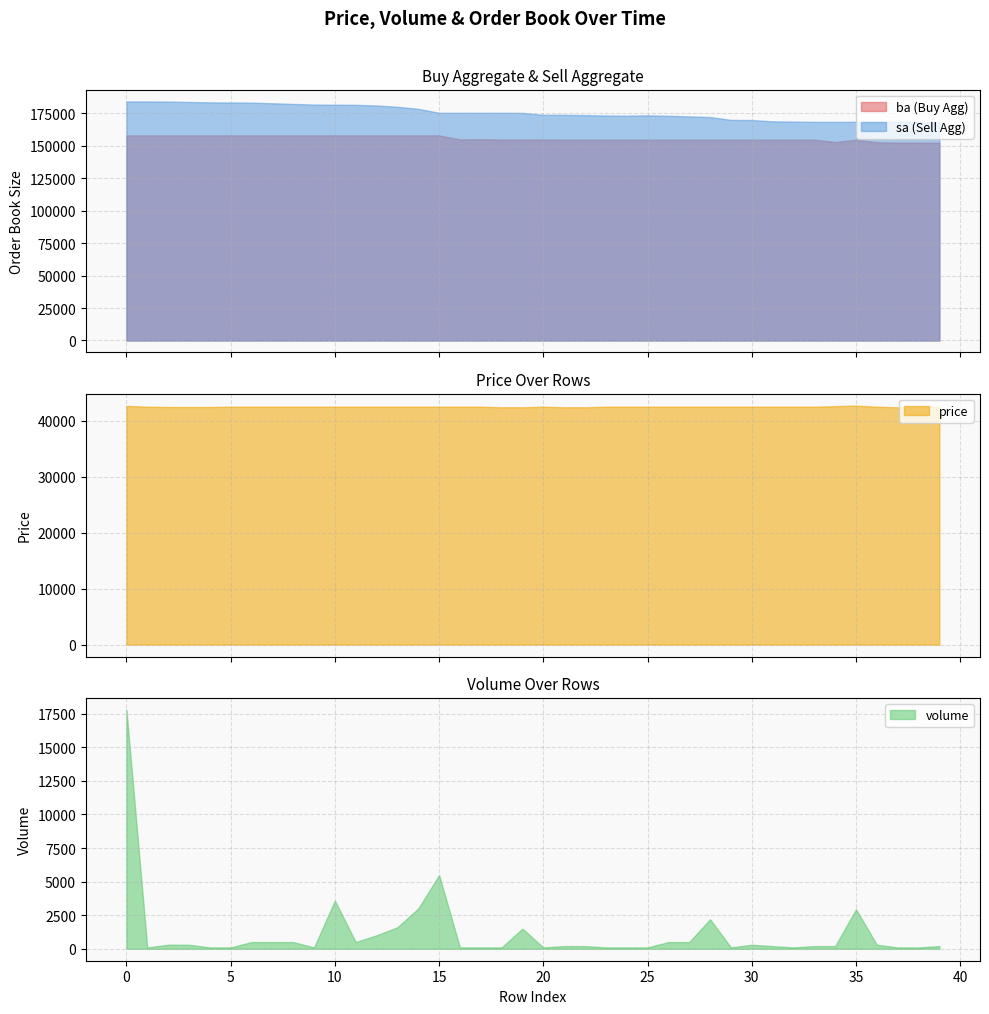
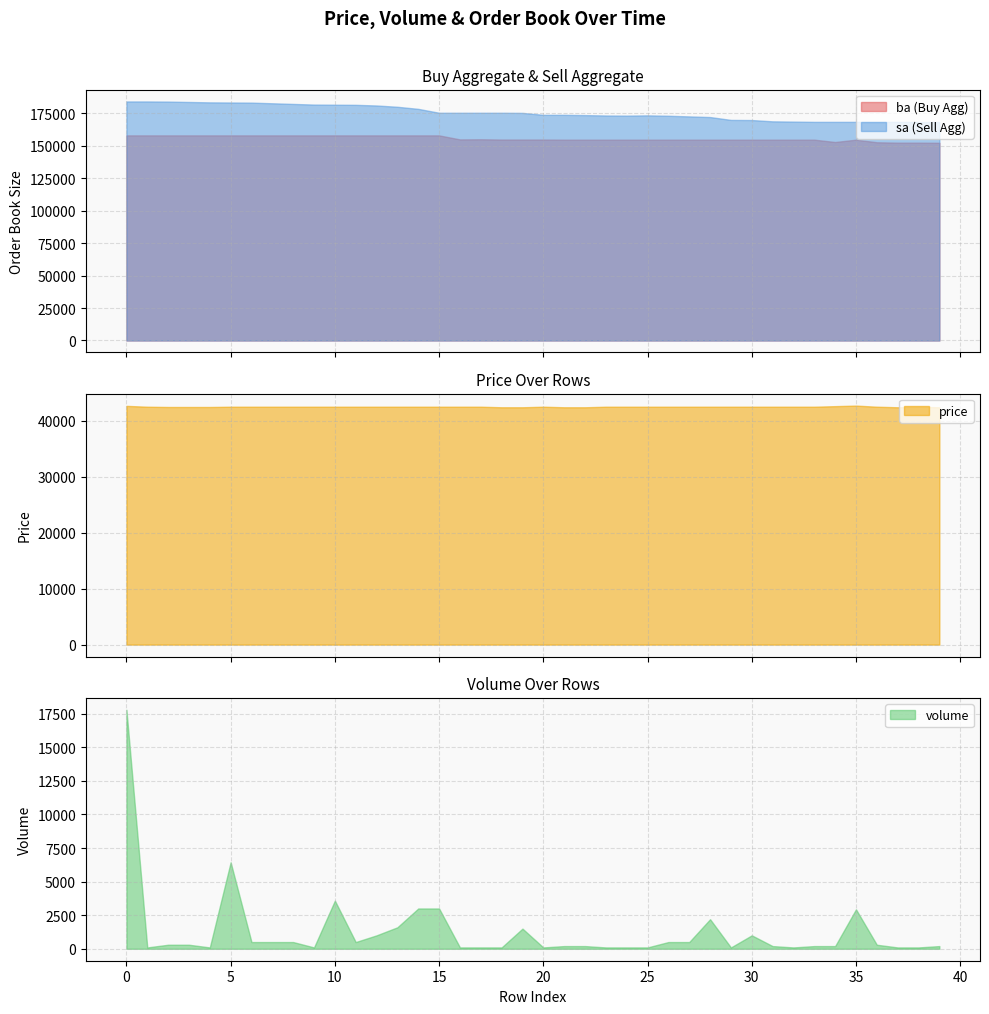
Volume Over Rows, 5: 100 -> 6400
Volume Over Rows, 15: 5500 -> 3000
Volume Over Rows, 30: 300 -> 1000
